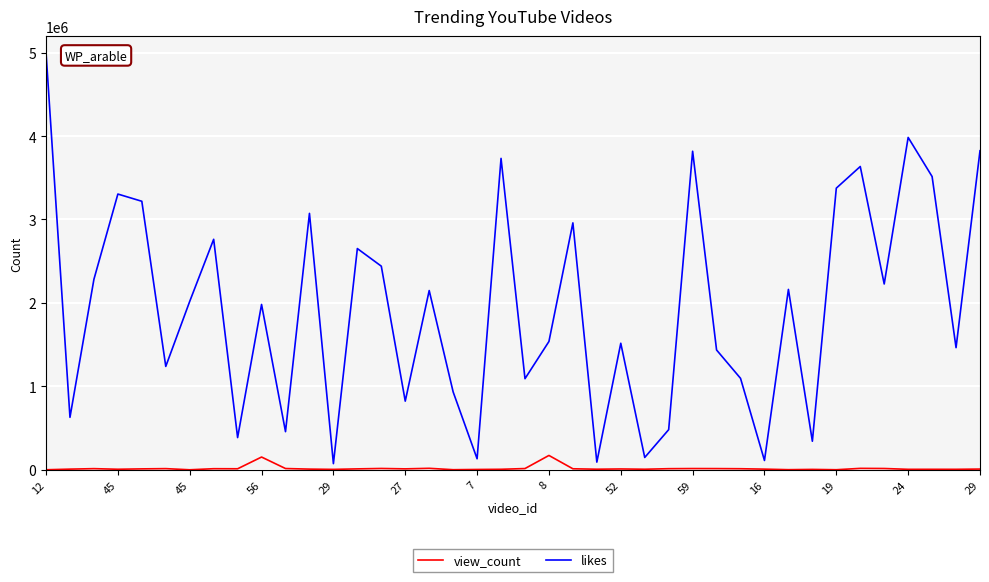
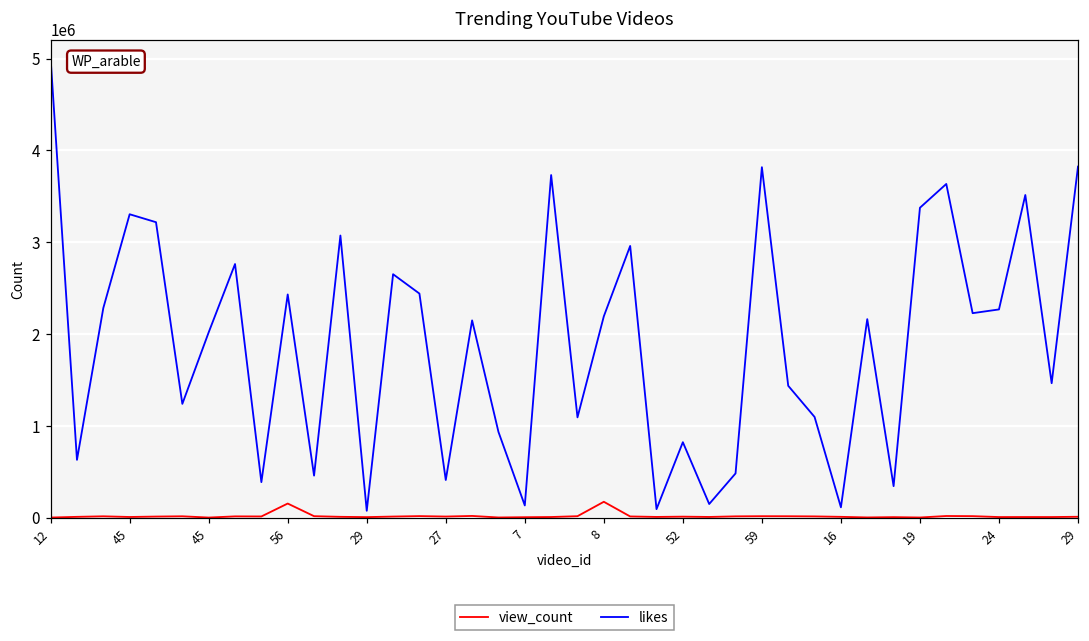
likes, 56: 2000000 -> 2400000
likes, 27: 800000 -> 400000
likes, 8: 1500000 -> 2200000
likes, 52: 1500000 -> 800000
likes, 24: 4000000 -> 2300000
